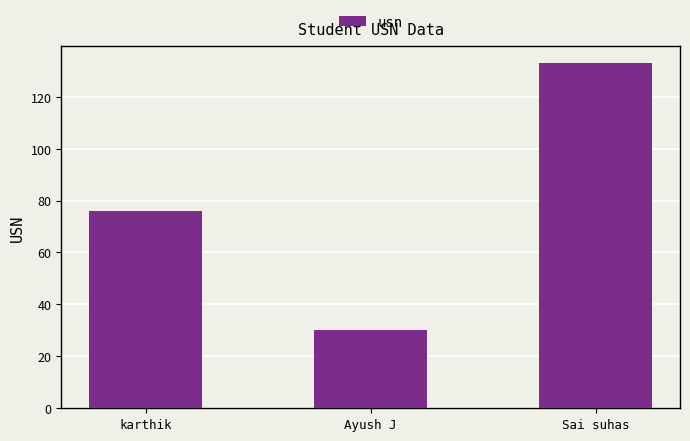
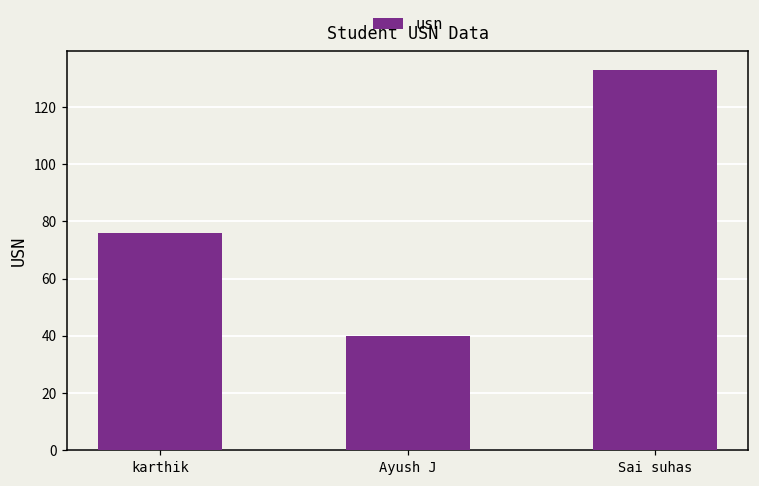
Ayush J: 30 -> 40
